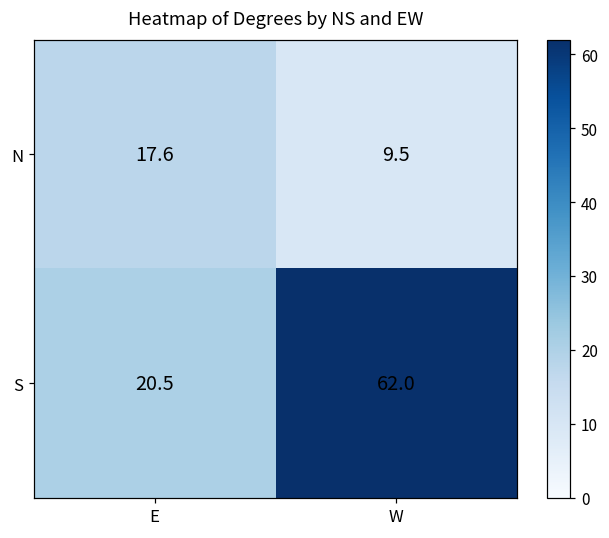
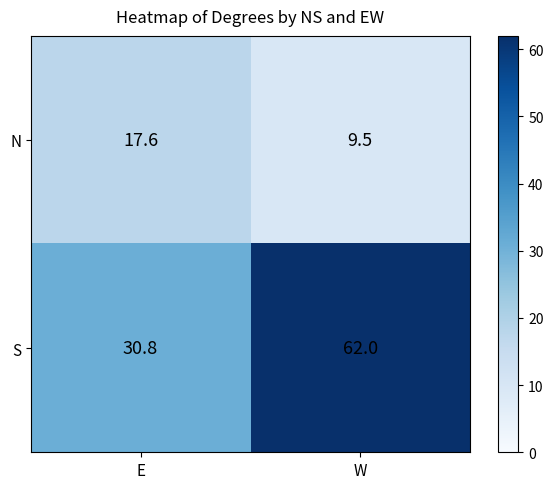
S, E: 20.5 -> 30.8
